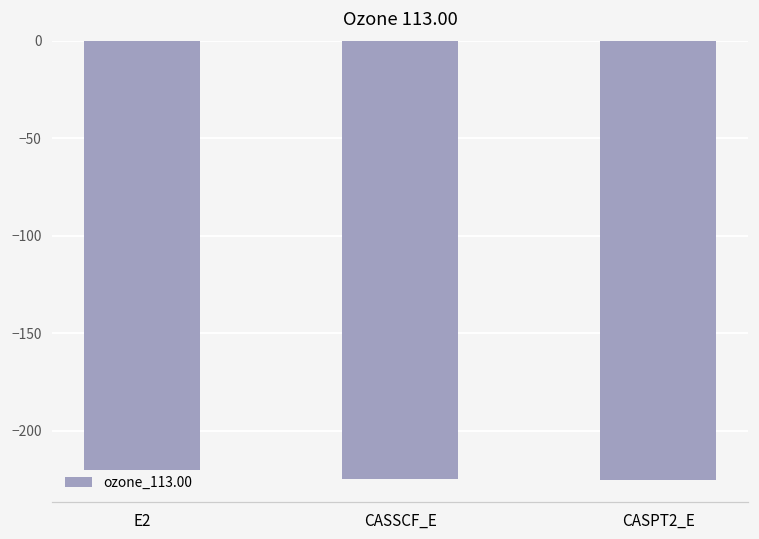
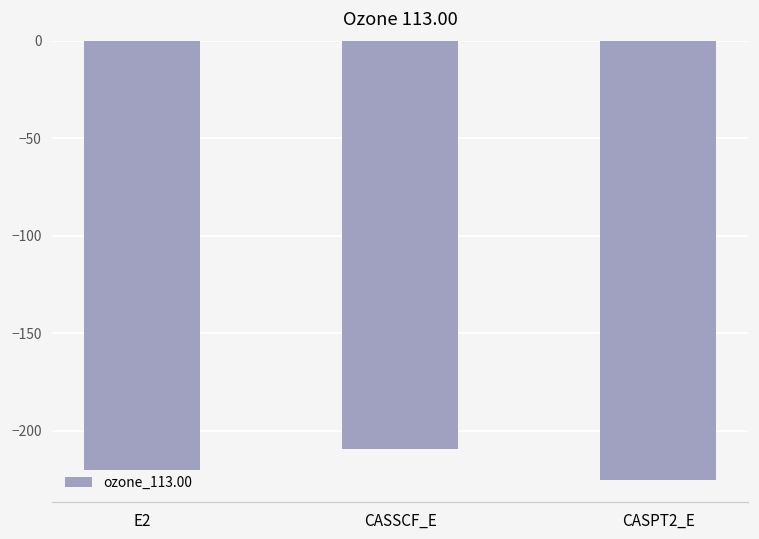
CASSCF_E: -225 -> -209
